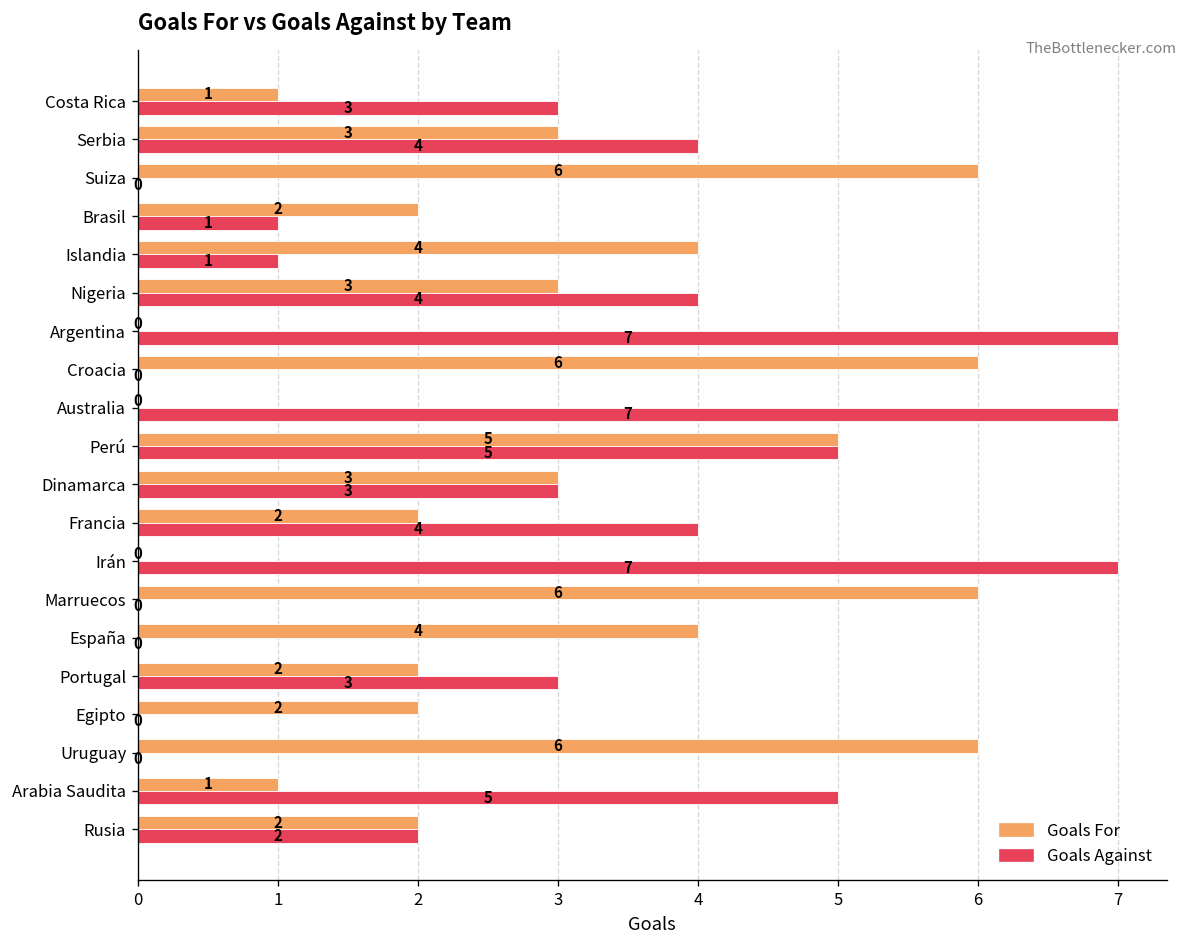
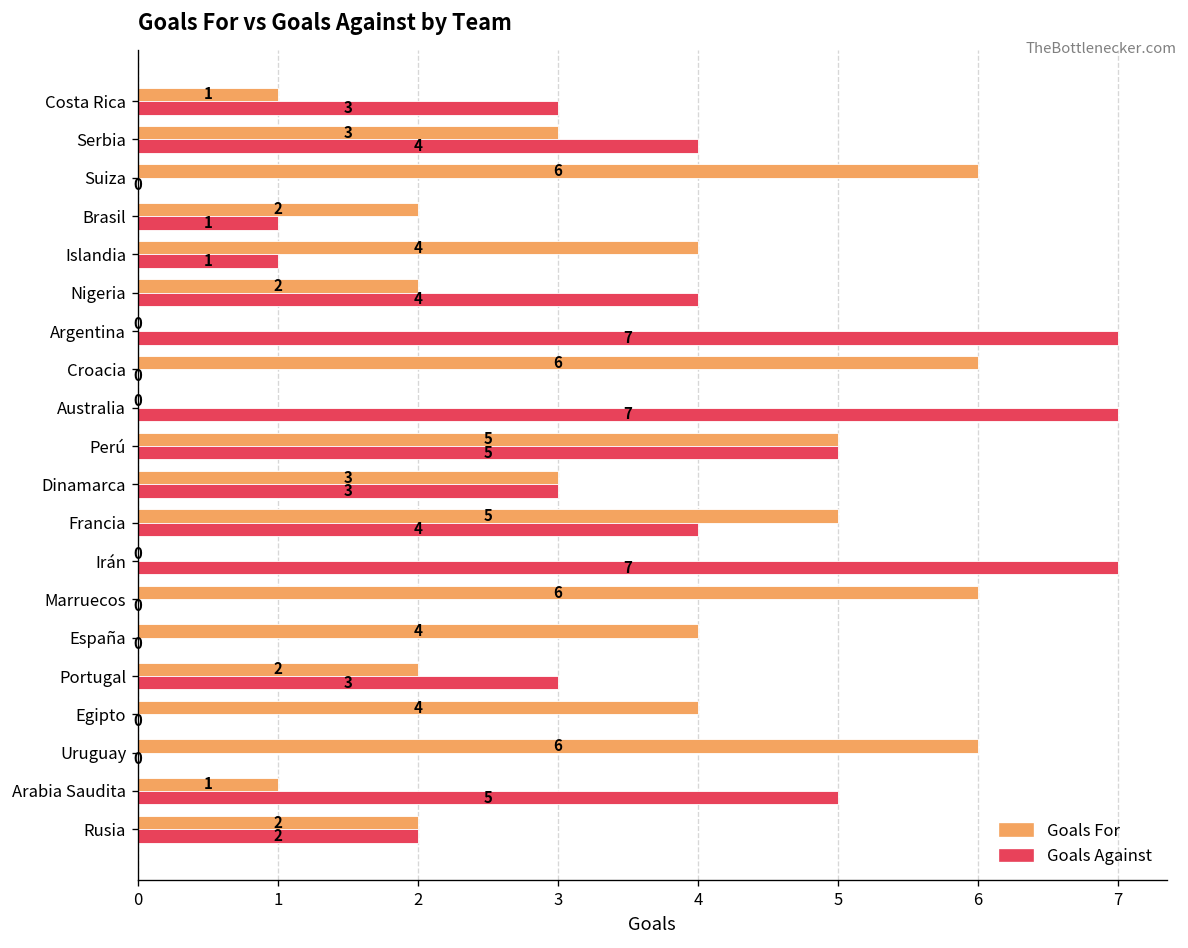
Goals For, Nigeria: 3 -> 2
Goals For, Francia: 2 -> 5
Goals For, Egipto: 2 -> 4
